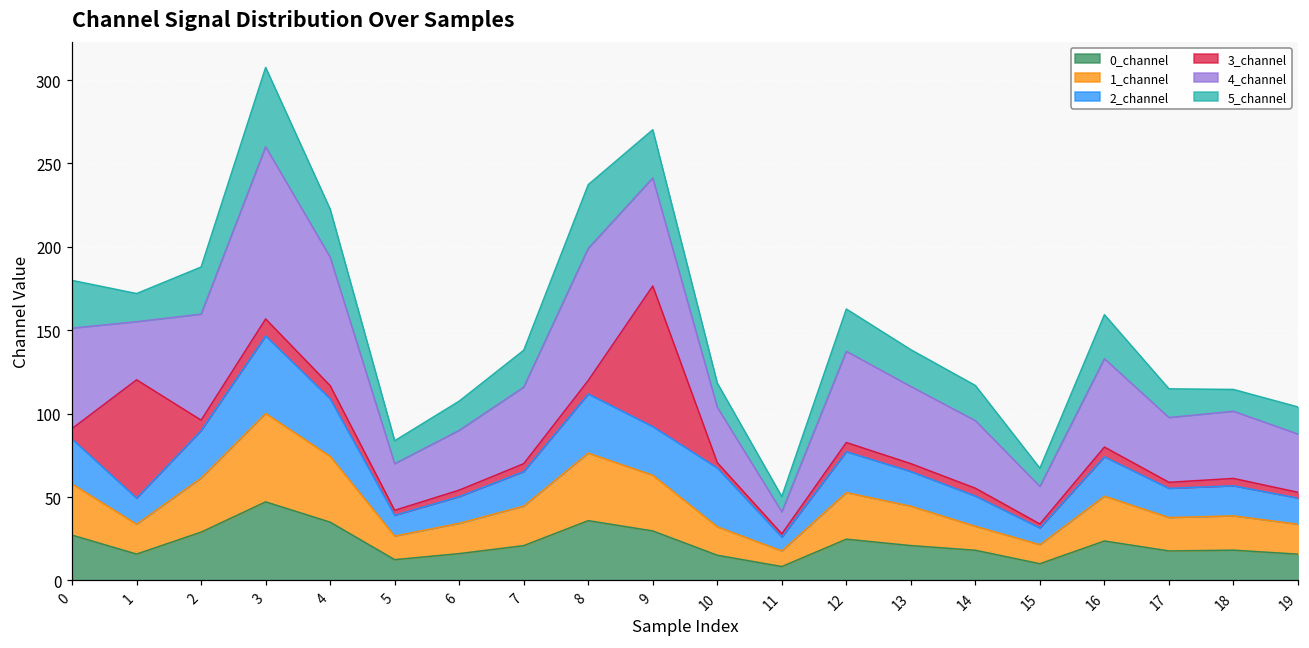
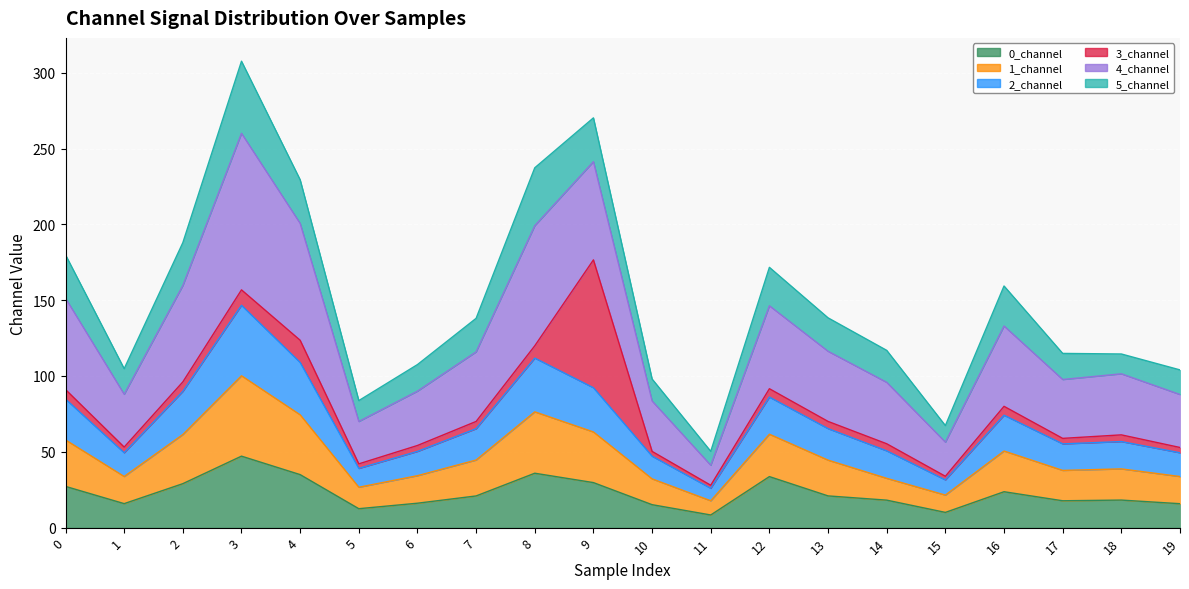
3_channel, 1: 71 -> 4
3_channel, 4: 8 -> 15
2_channel, 10: 35 -> 15
0_channel, 12: 25 -> 34
